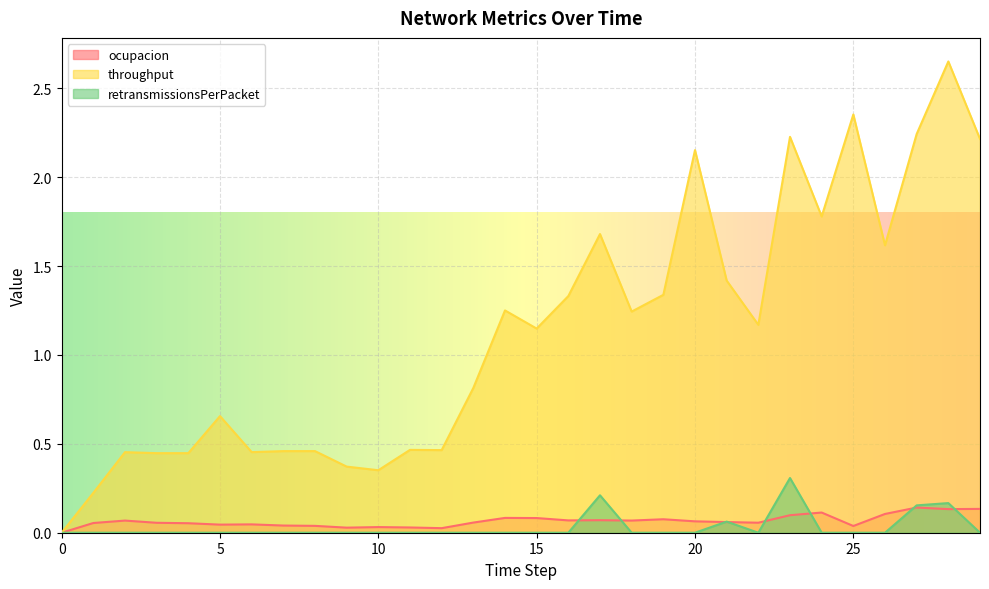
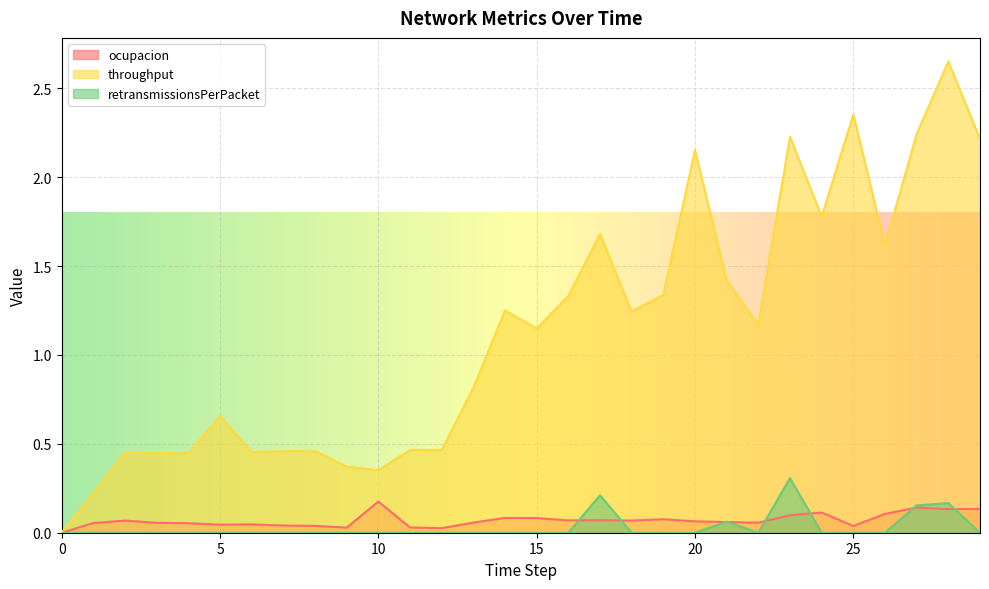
ocupacion, 10: 0.03 -> 0.18
